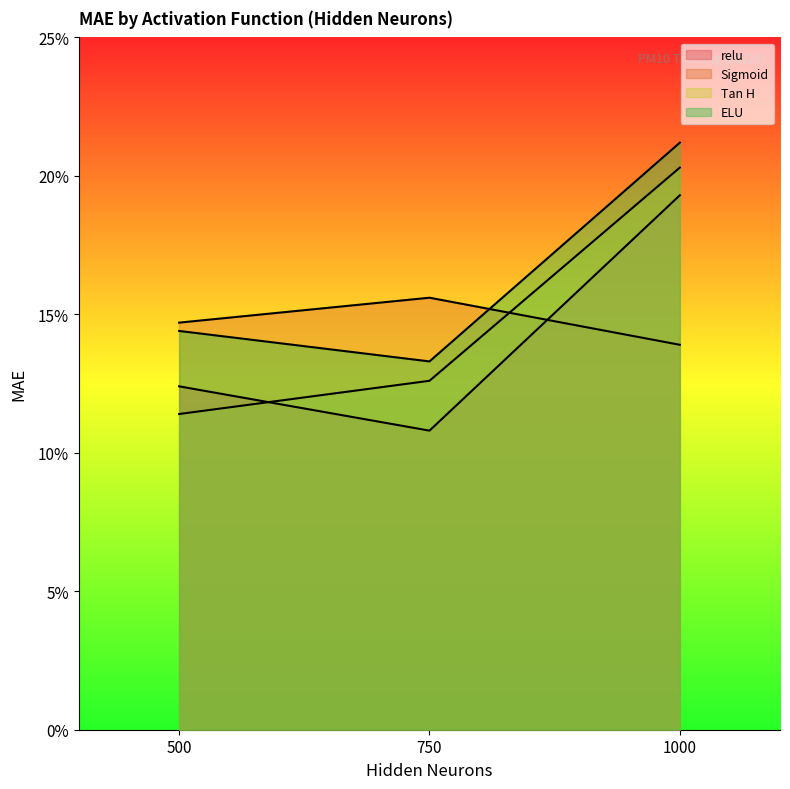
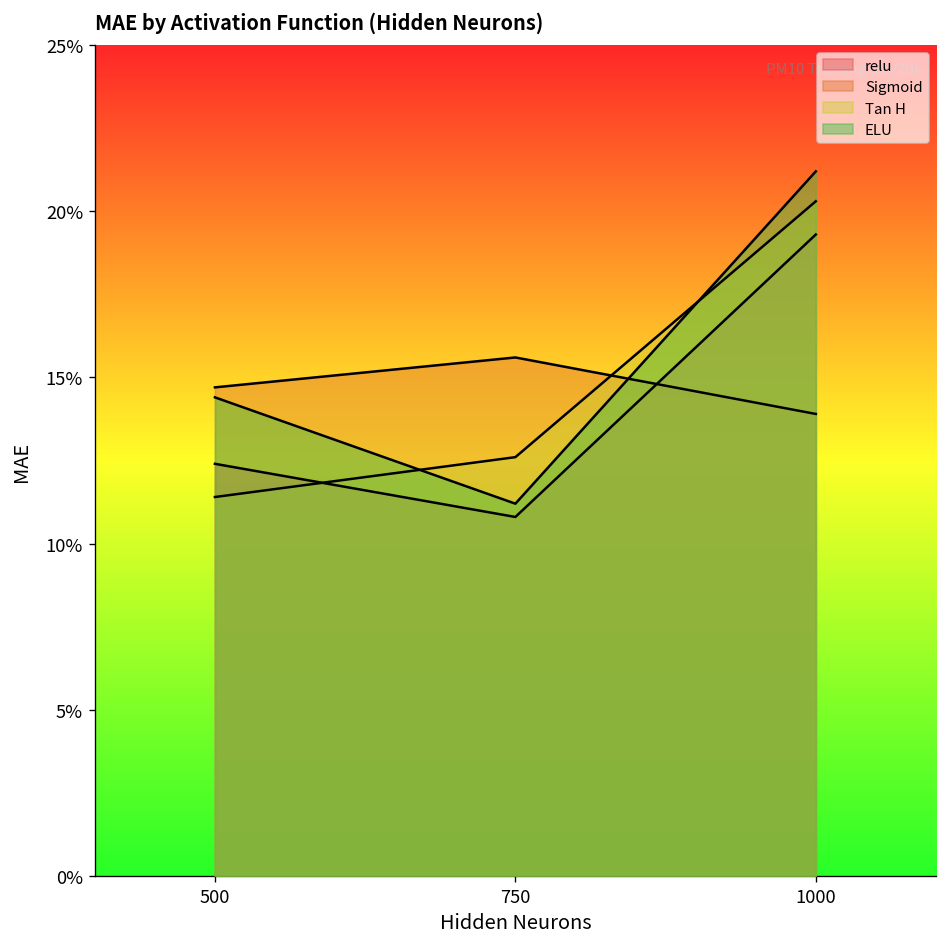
ELU, 750: 13.3% -> 11.2%
